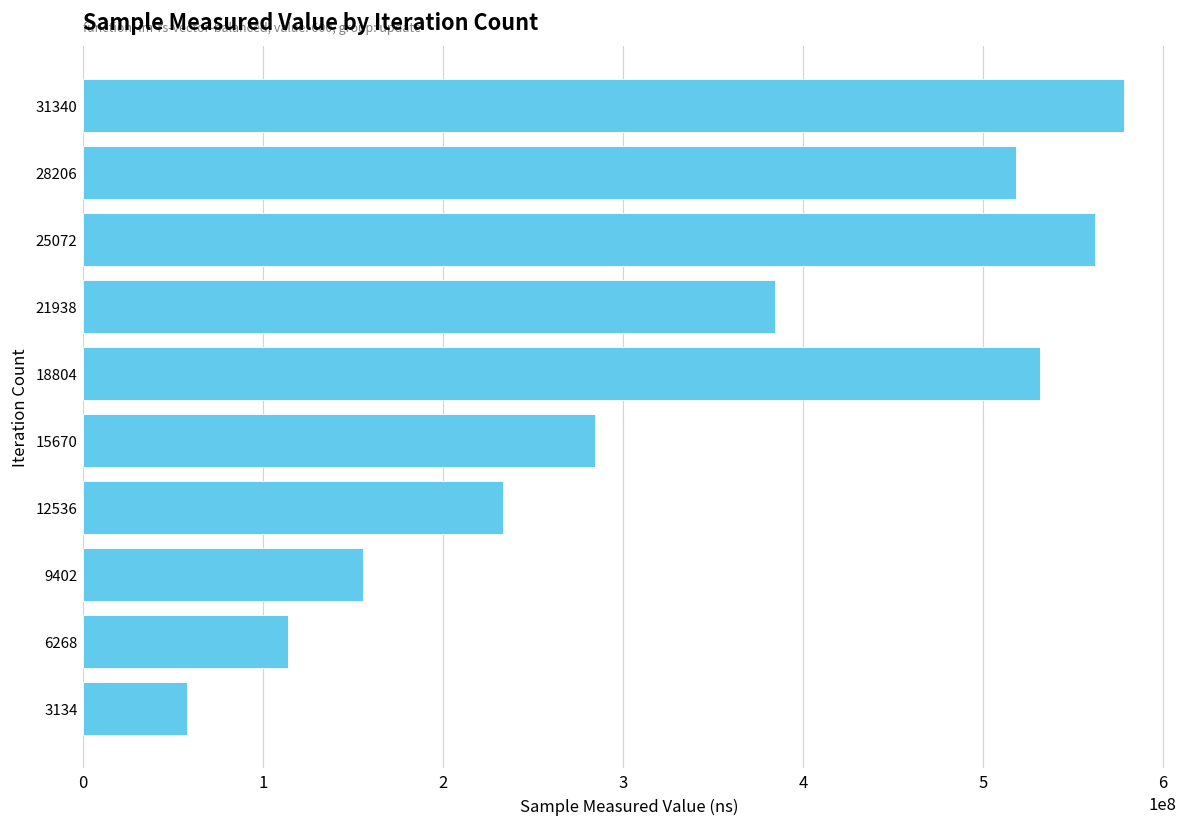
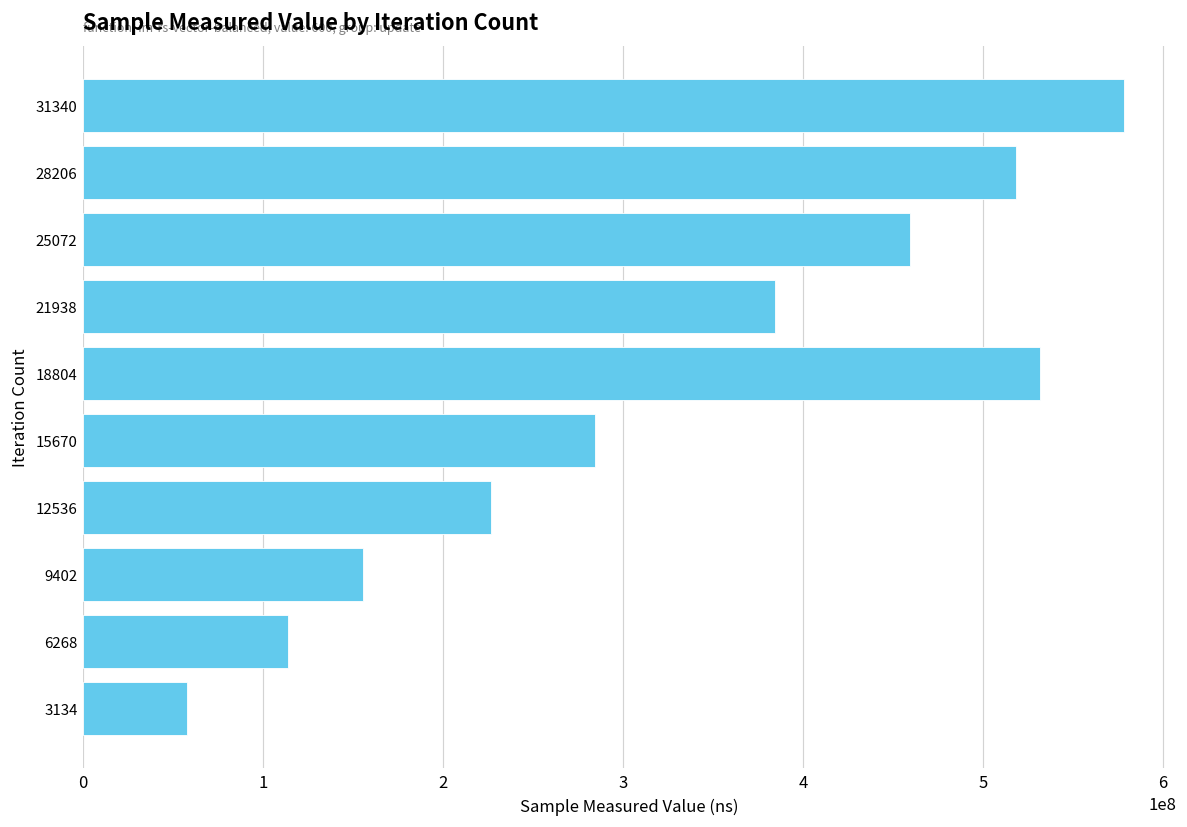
25072: 563000000 -> 460000000
12536: 233000000 -> 227000000
